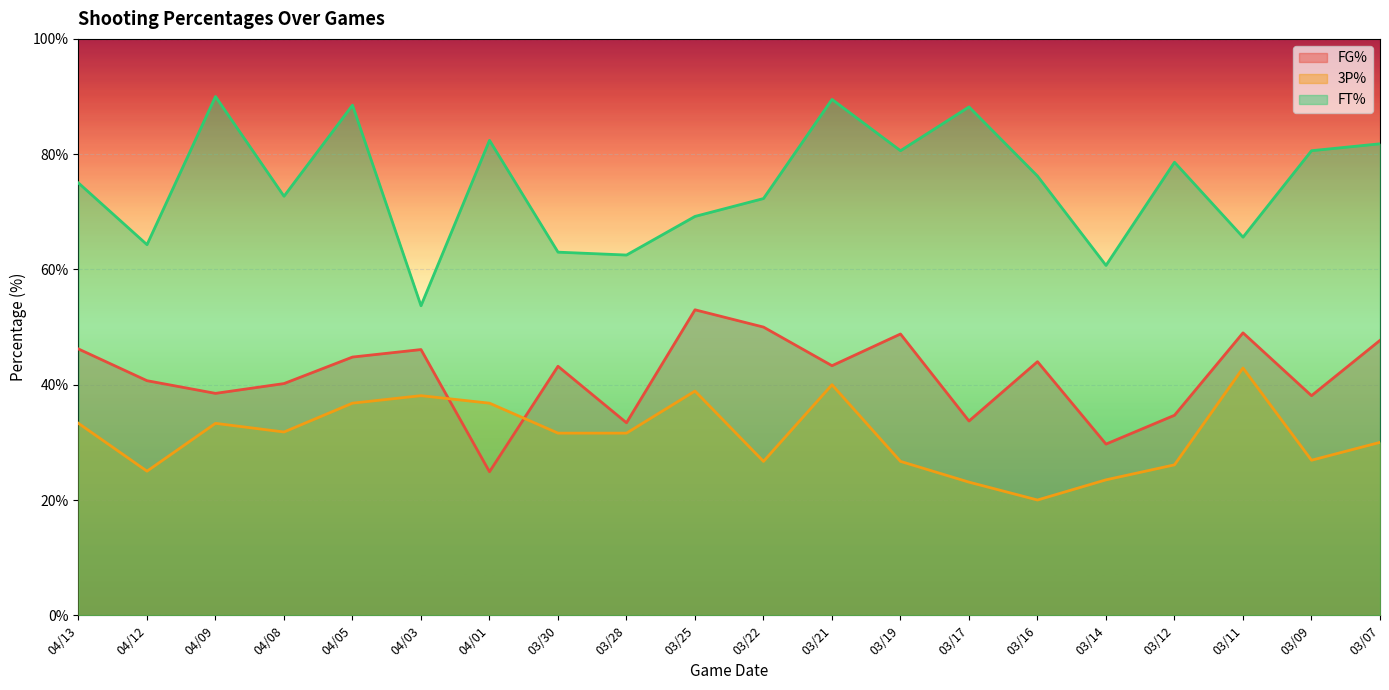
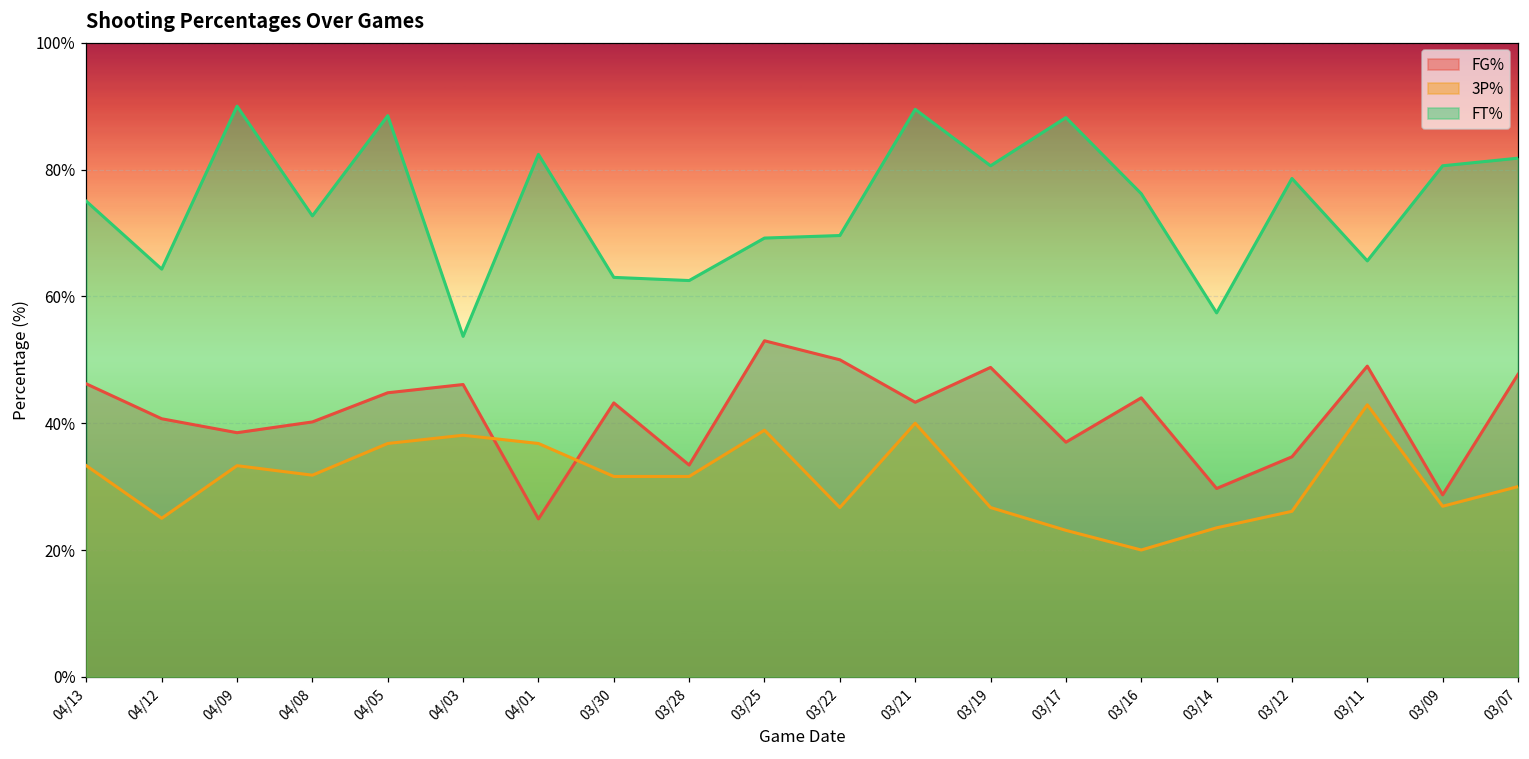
FT%, 03/22: 72% -> 70%
FG%, 03/17: 34% -> 37%
FT%, 03/14: 61% -> 57%
FG%, 03/09: 38% -> 29%
